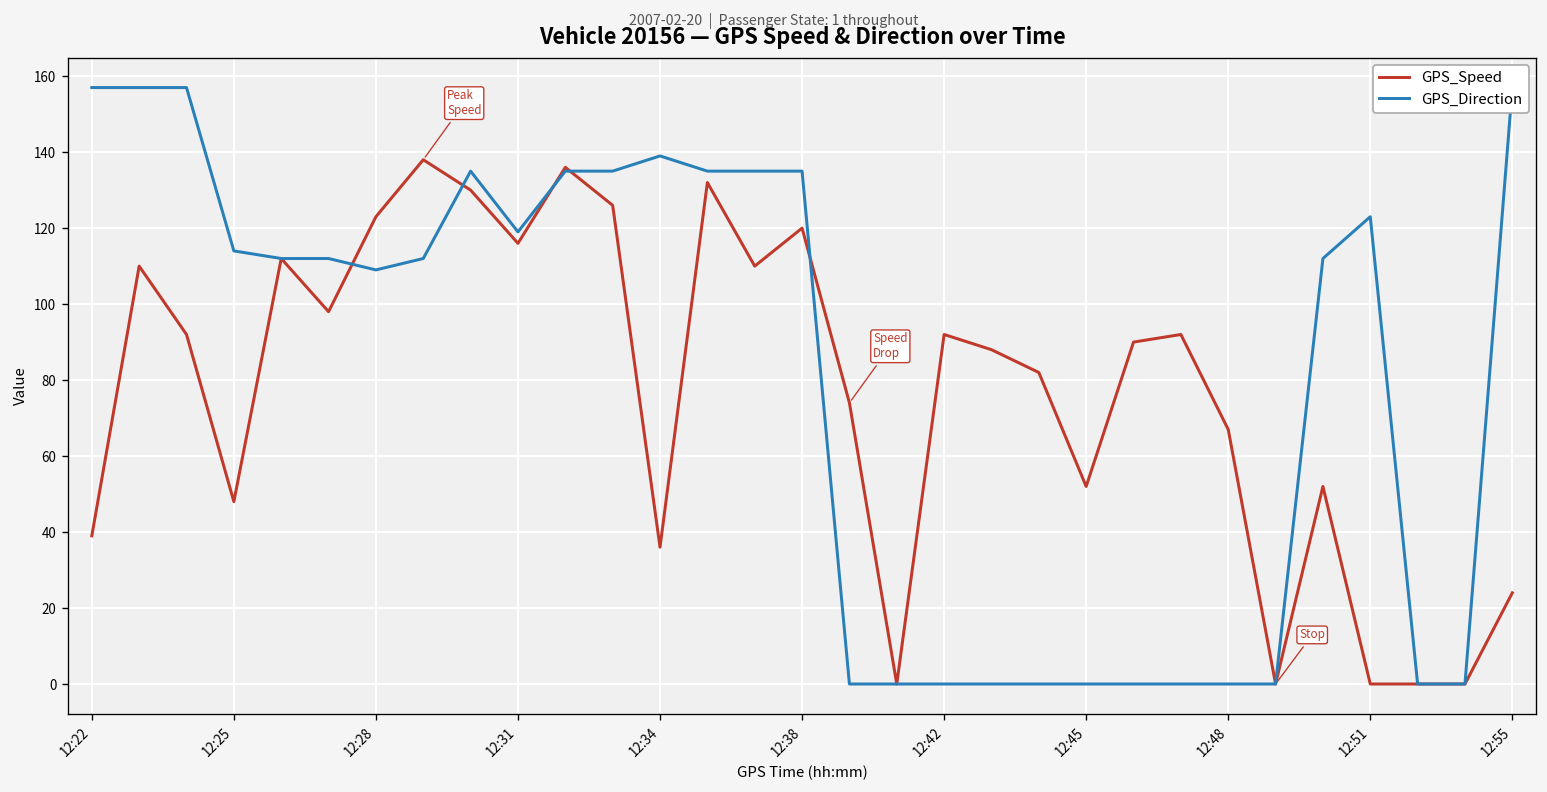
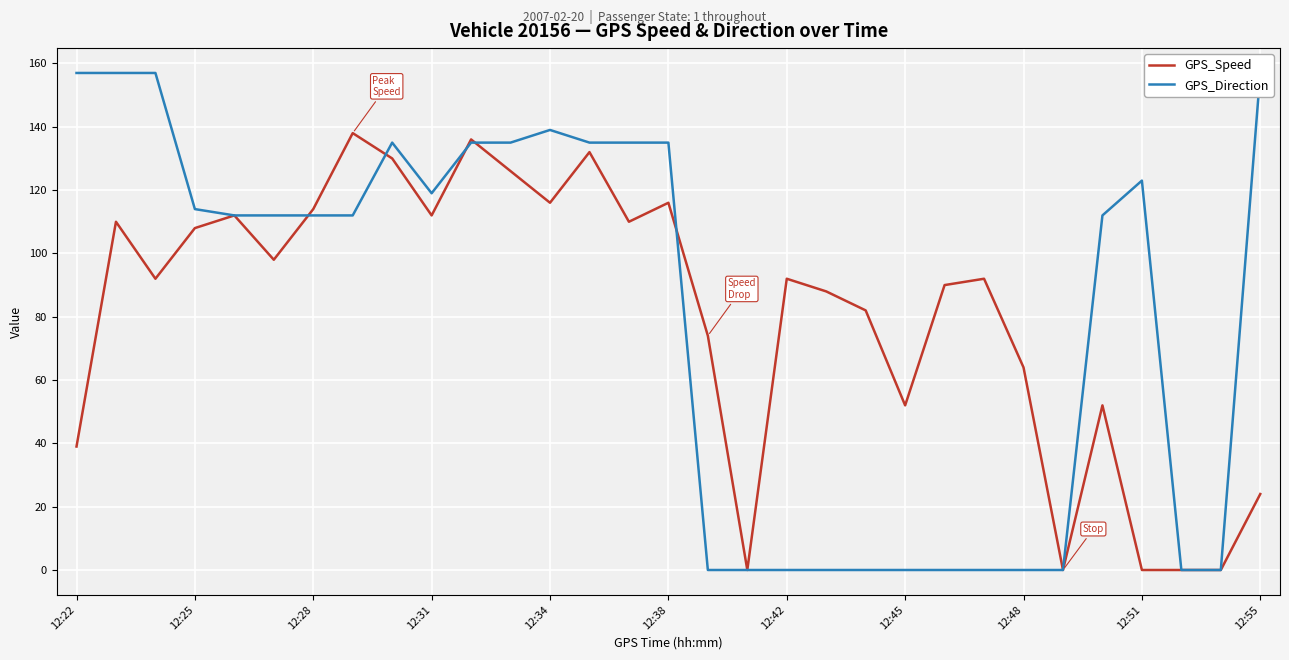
GPS_Speed, 12:25: 48 -> 108
GPS_Speed, 12:28: 123 -> 114
GPS_Direction, 12:28: 109 -> 112
GPS_Speed, 12:31: 116 -> 112
GPS_Speed, 12:34: 36 -> 116
GPS_Speed, 12:38: 120 -> 116
GPS_Speed, 12:48: 67 -> 64
